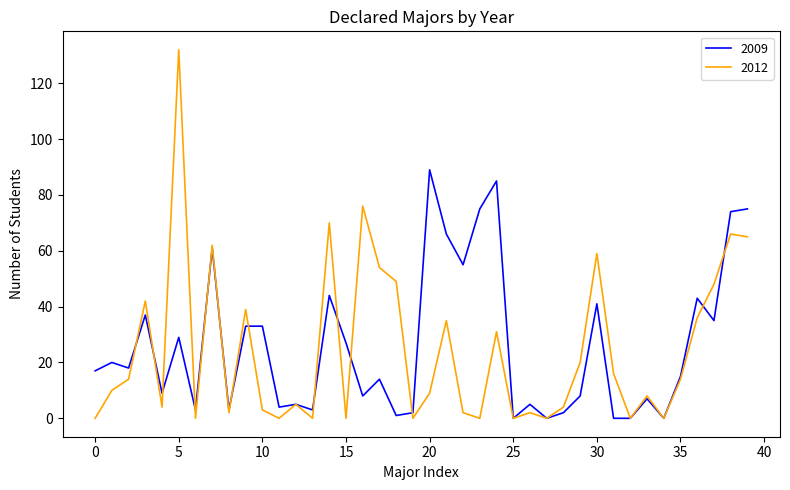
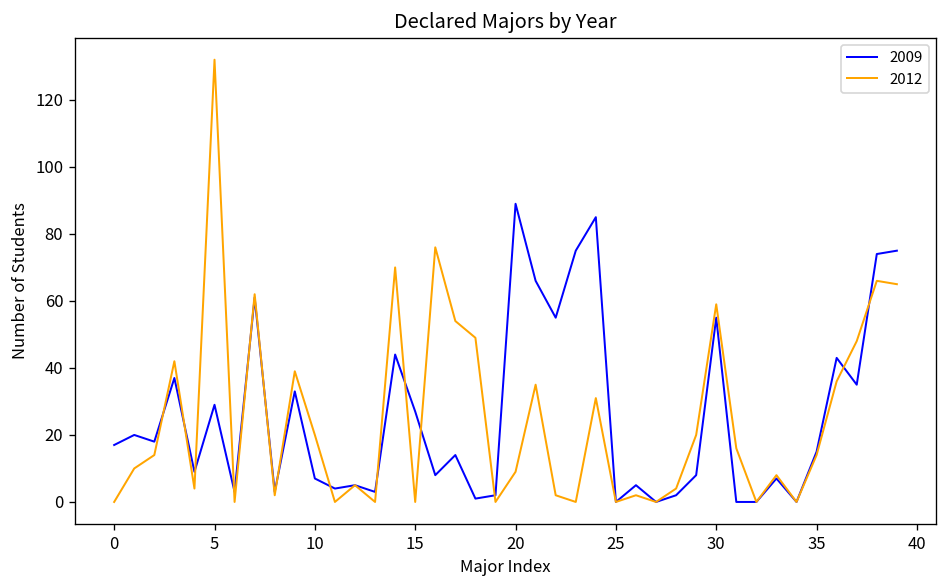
2009, 10: 33 -> 7
2012, 10: 3 -> 20
2009, 30: 41 -> 55
